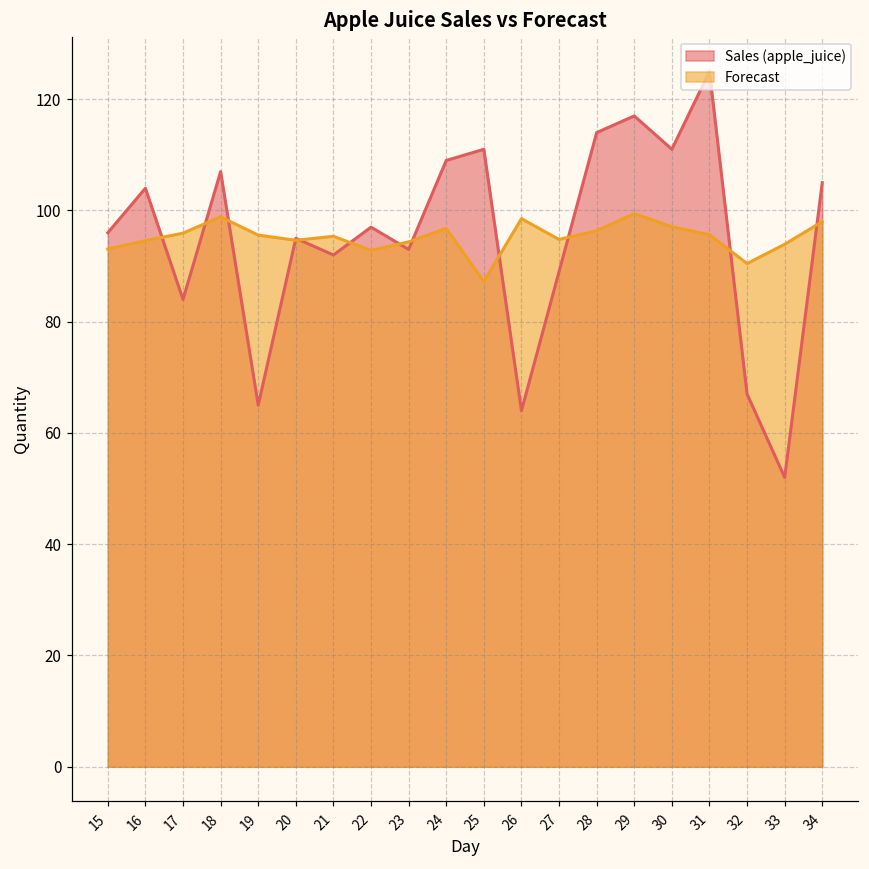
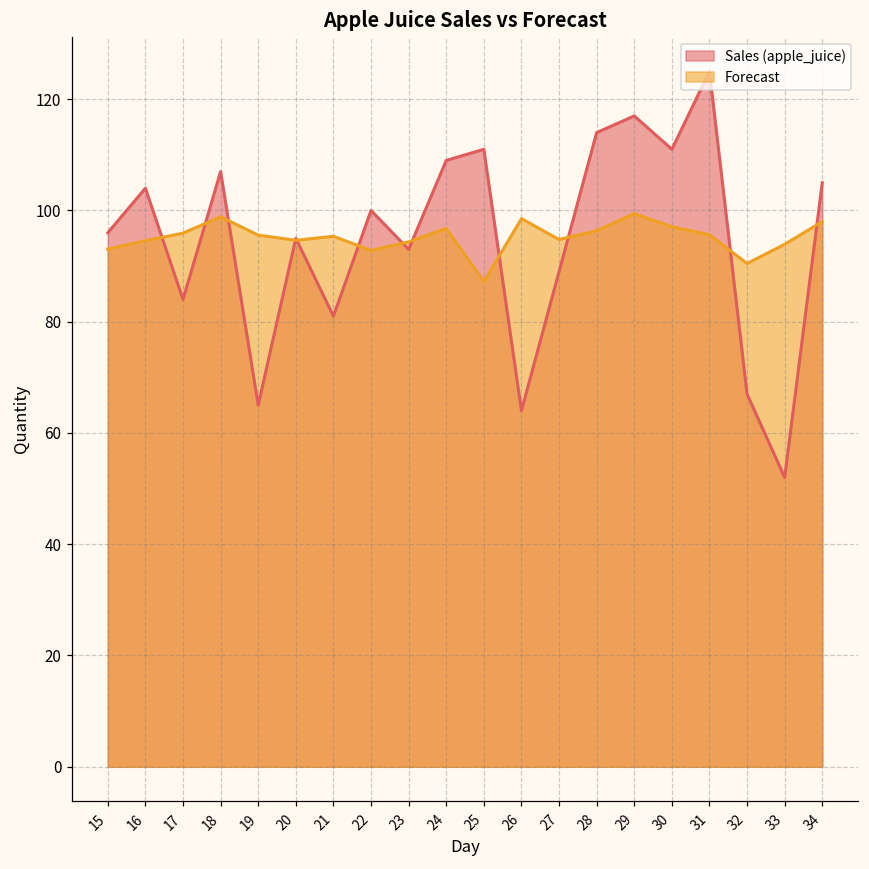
Sales (apple_juice), 21: 92 -> 81
Sales (apple_juice), 22: 97 -> 100
